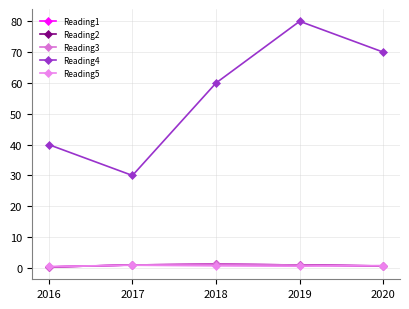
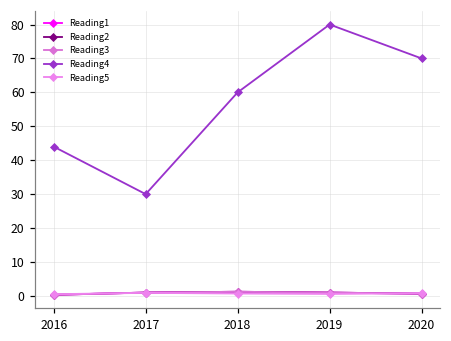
Reading4, 2016: 40 -> 44
